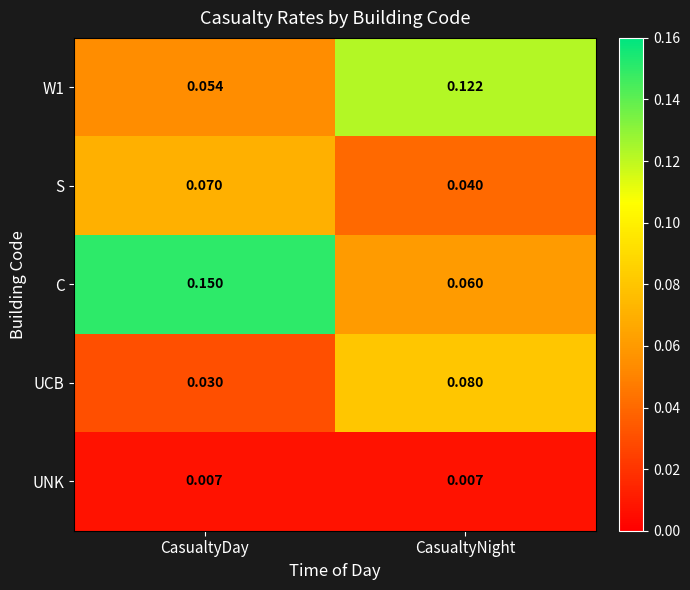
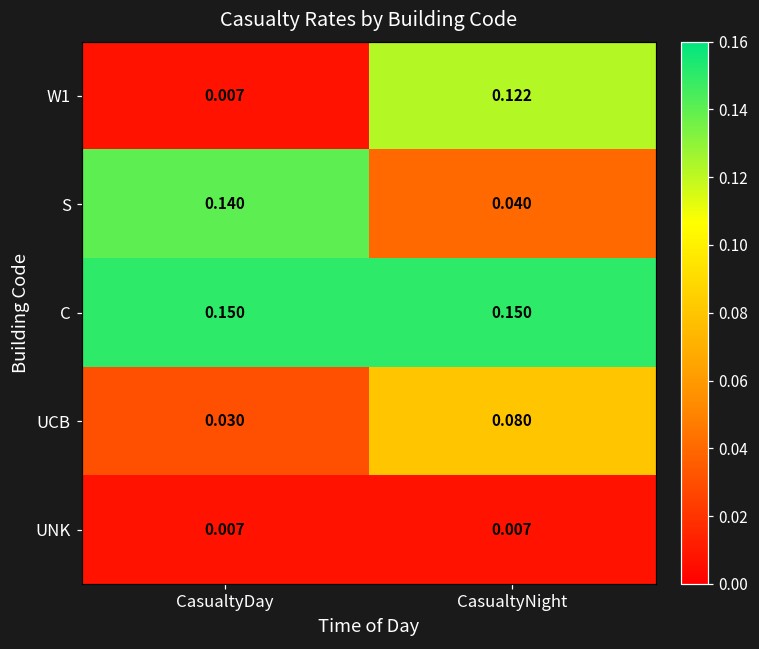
W1, CasualtyDay: 0.054 -> 0.007
S, CasualtyDay: 0.070 -> 0.140
C, CasualtyNight: 0.060 -> 0.150
